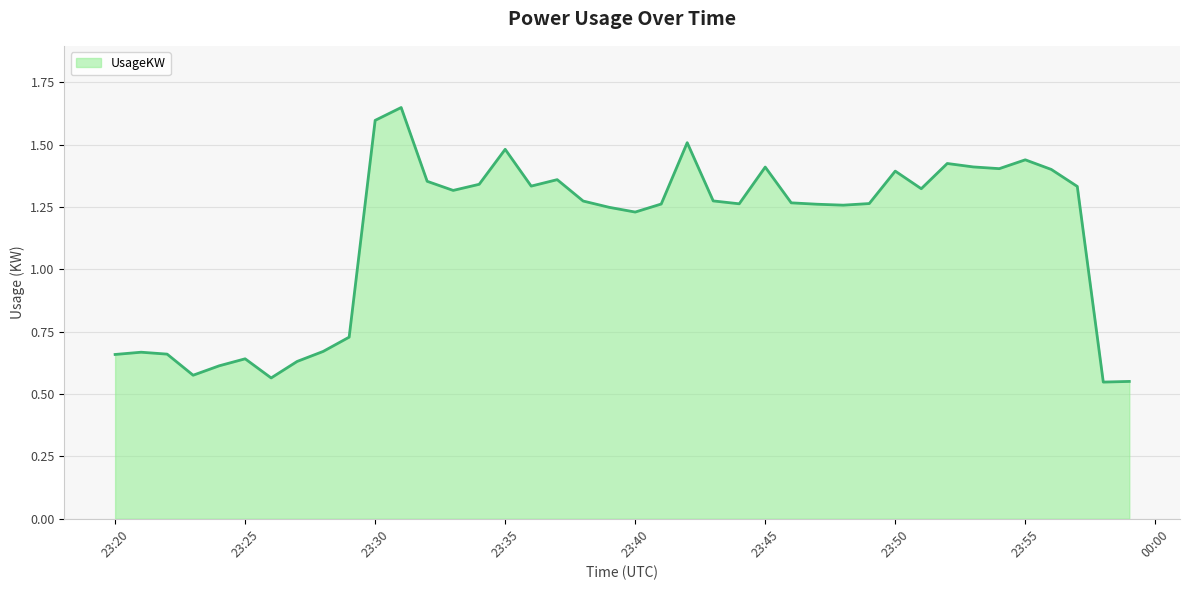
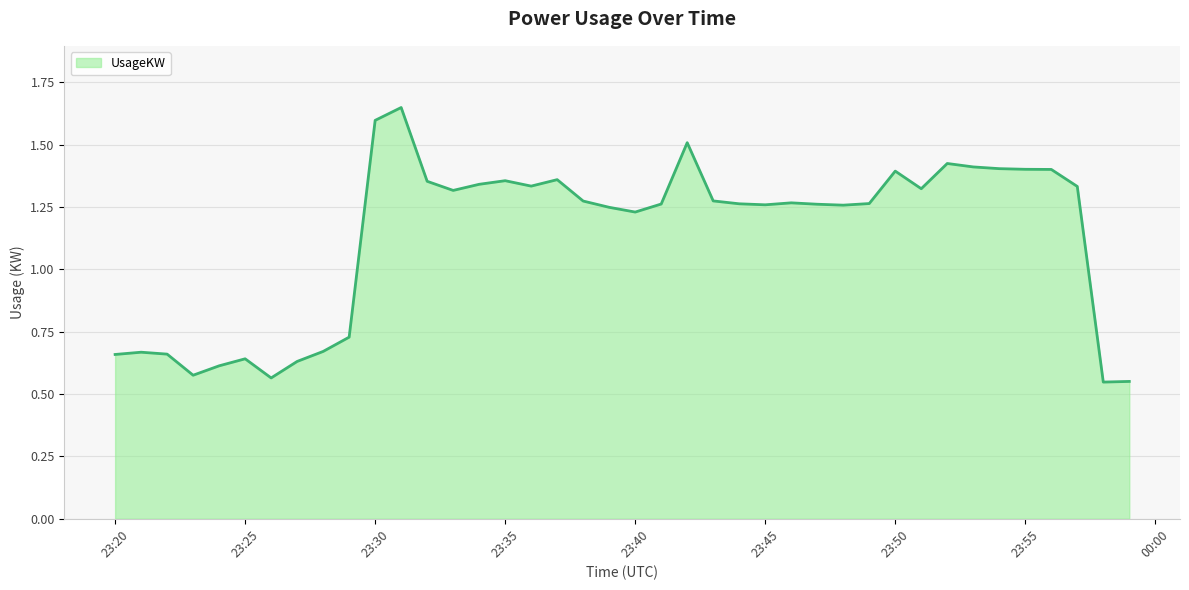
23:35: 1.48 -> 1.36
23:45: 1.41 -> 1.26
23:55: 1.44 -> 1.40
